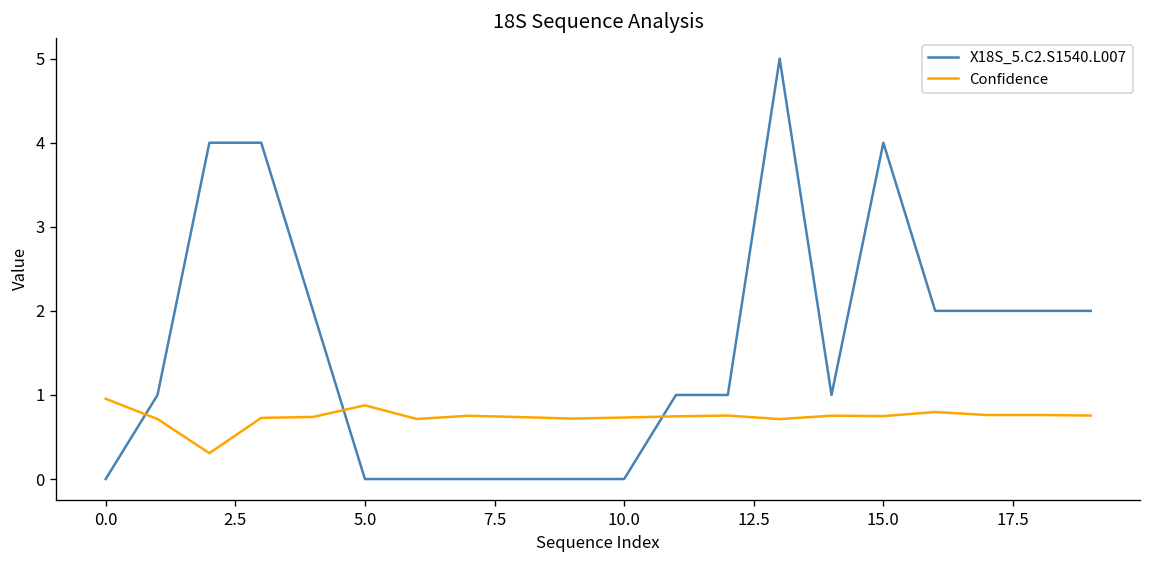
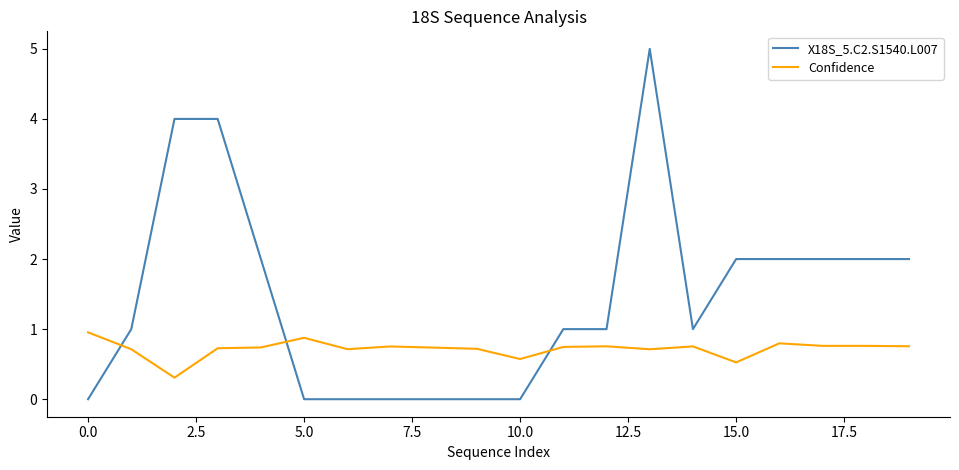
Confidence, 10.0: 0.7 -> 0.6
X18S_5.C2.S1540.L007, 15.0: 4 -> 2
Confidence, 15.0: 0.7 -> 0.5
